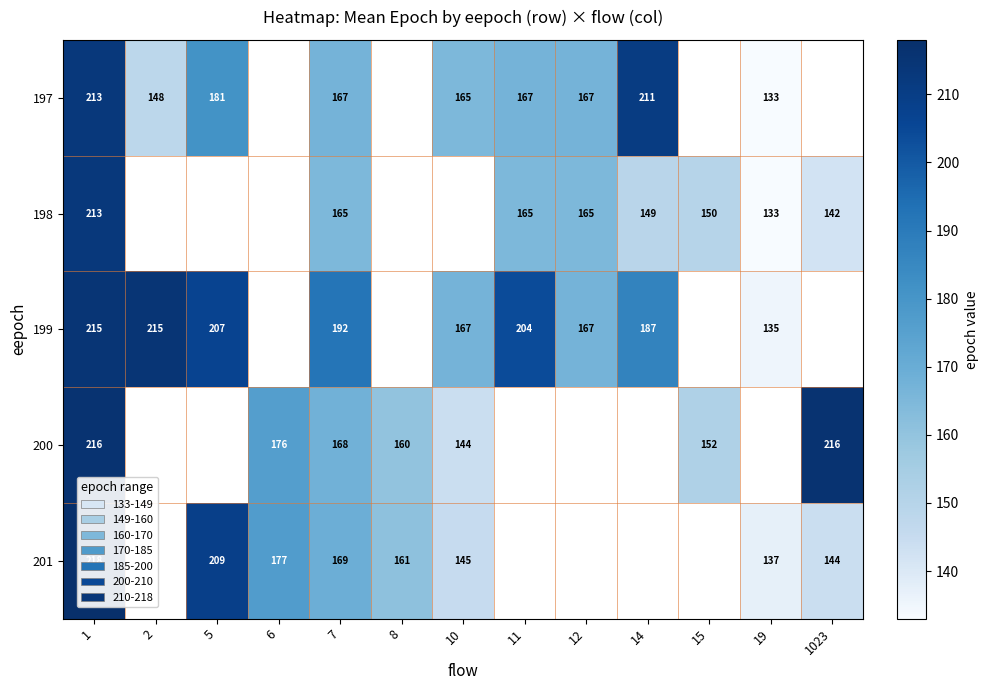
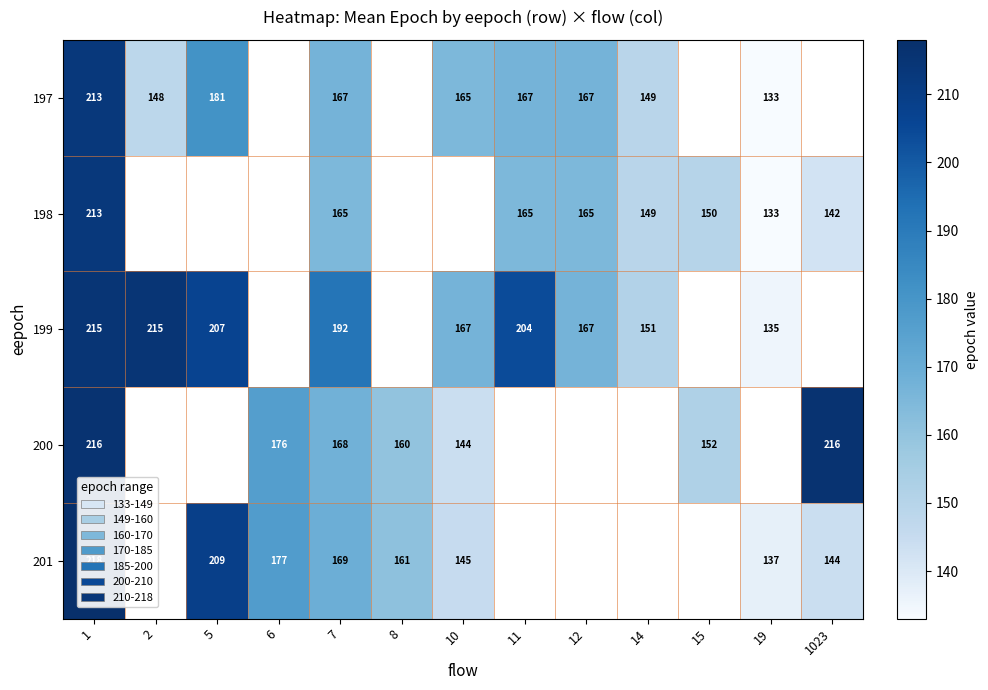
197, 14: 211 -> 149
199, 14: 187 -> 151
